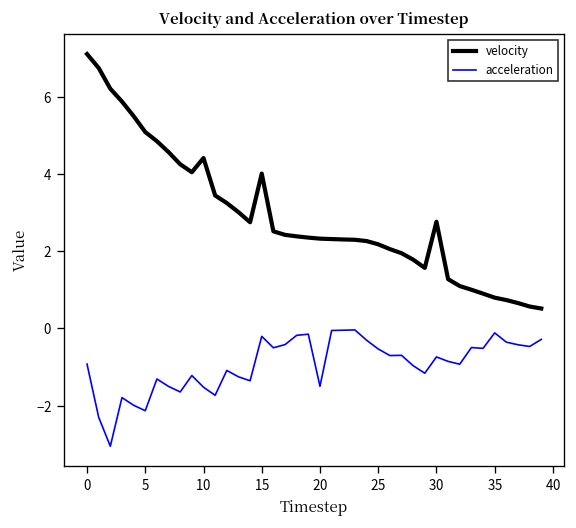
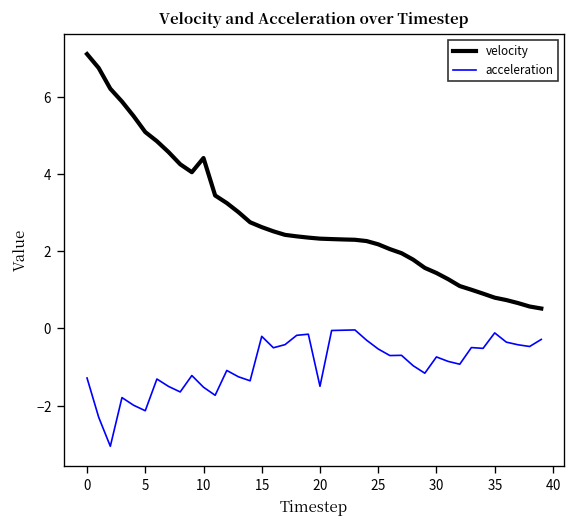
acceleration, 0: -0.9 -> -1.3
velocity, 15: 4.0 -> 2.6
velocity, 30: 2.8 -> 1.4
